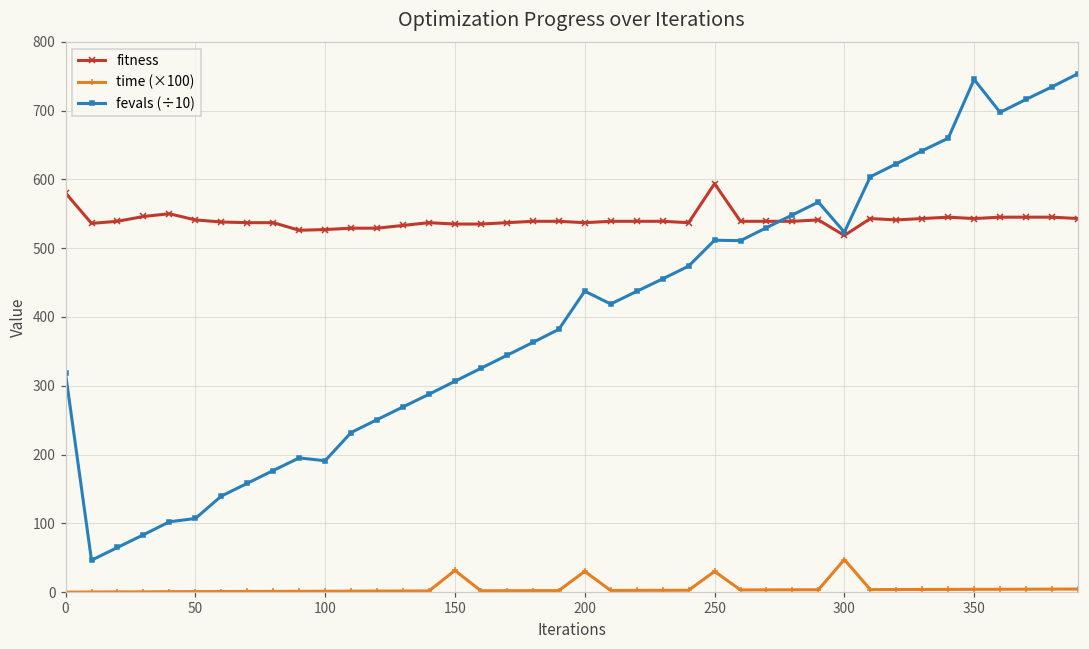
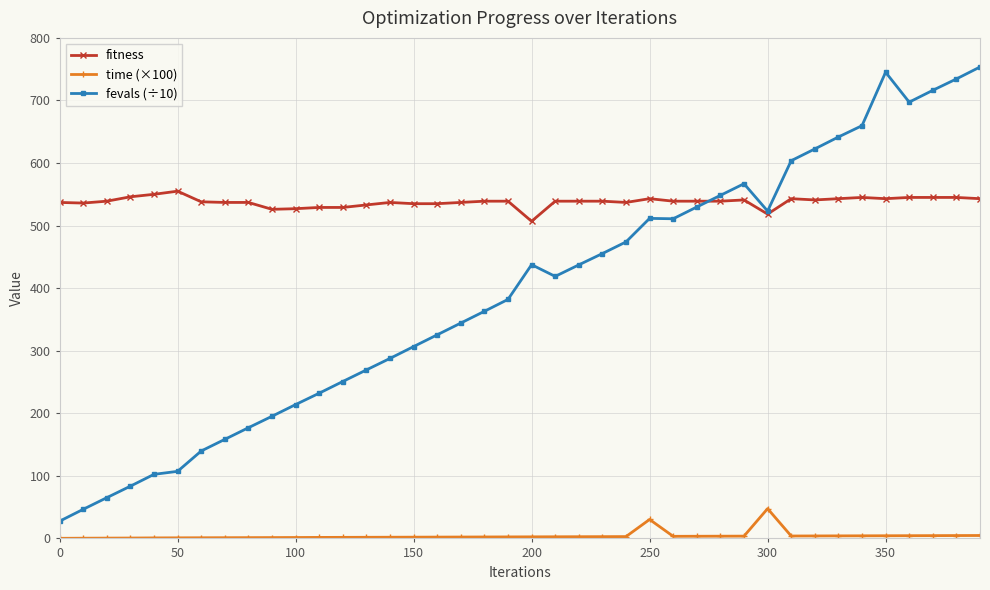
fitness, 0: 580 -> 540
fevals (÷10), 0: 320 -> 30
fitness, 50: 540 -> 560
fevals (÷10), 100: 190 -> 210
time (×100), 150: 30 -> 0
fitness, 200: 540 -> 510
time (×100), 200: 30 -> 0
fitness, 250: 590 -> 540
